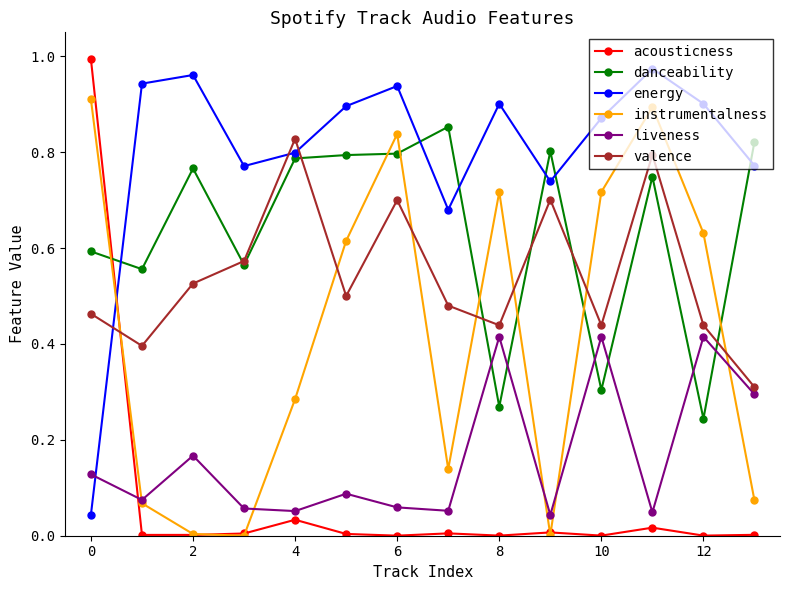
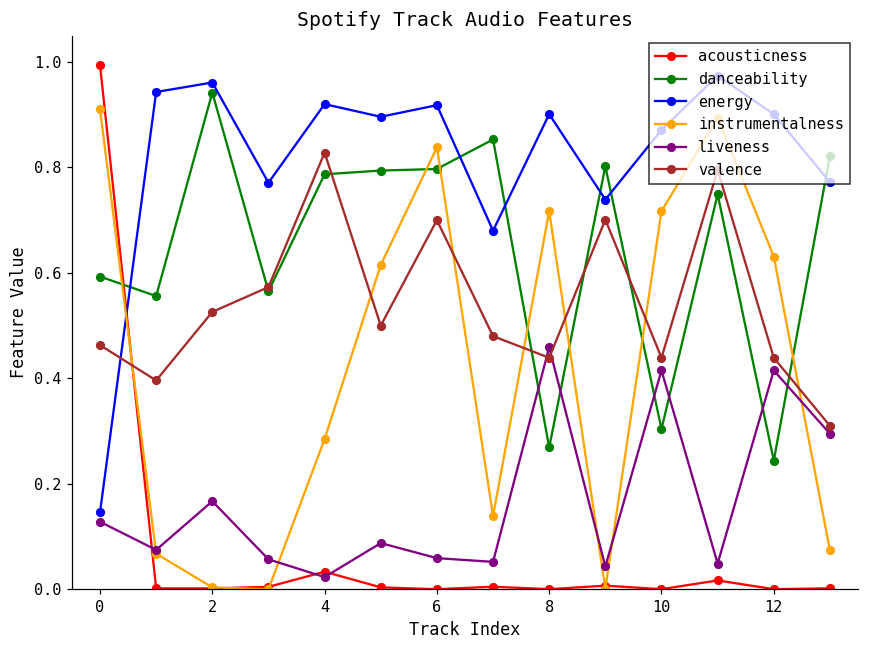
energy, 0: 0.04 -> 0.15
danceability, 2: 0.77 -> 0.94
energy, 4: 0.80 -> 0.92
liveness, 4: 0.05 -> 0.02
energy, 6: 0.94 -> 0.92
liveness, 8: 0.42 -> 0.46
